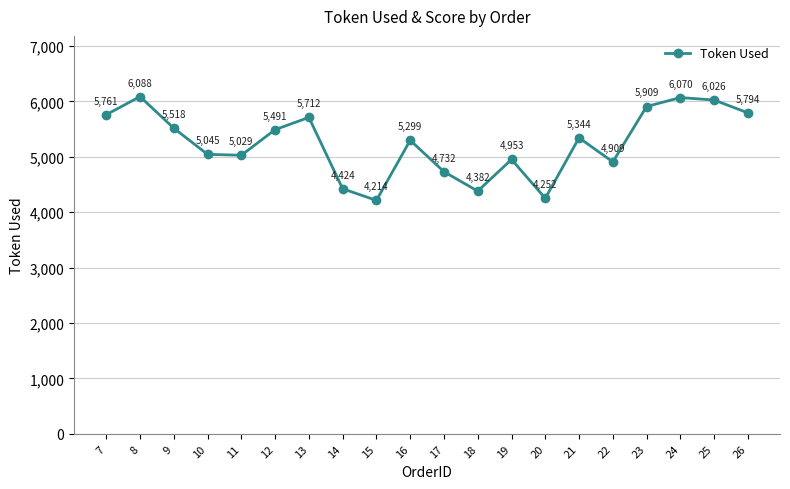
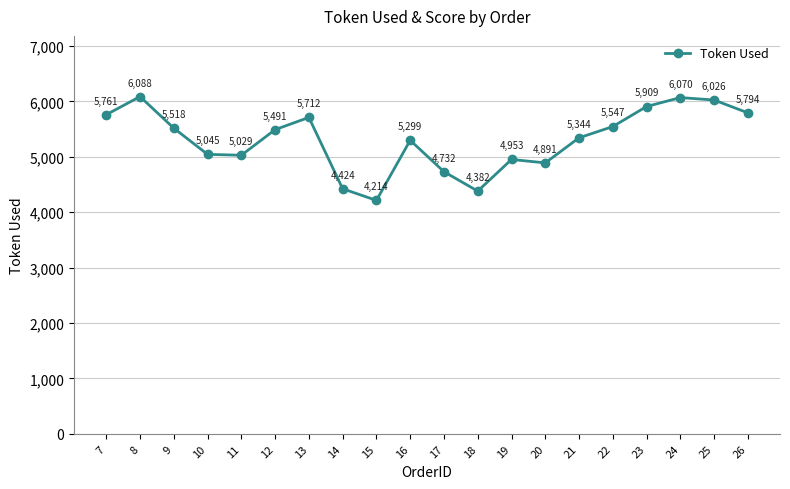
20: 4,252 -> 4,891
22: 4,909 -> 5,547
